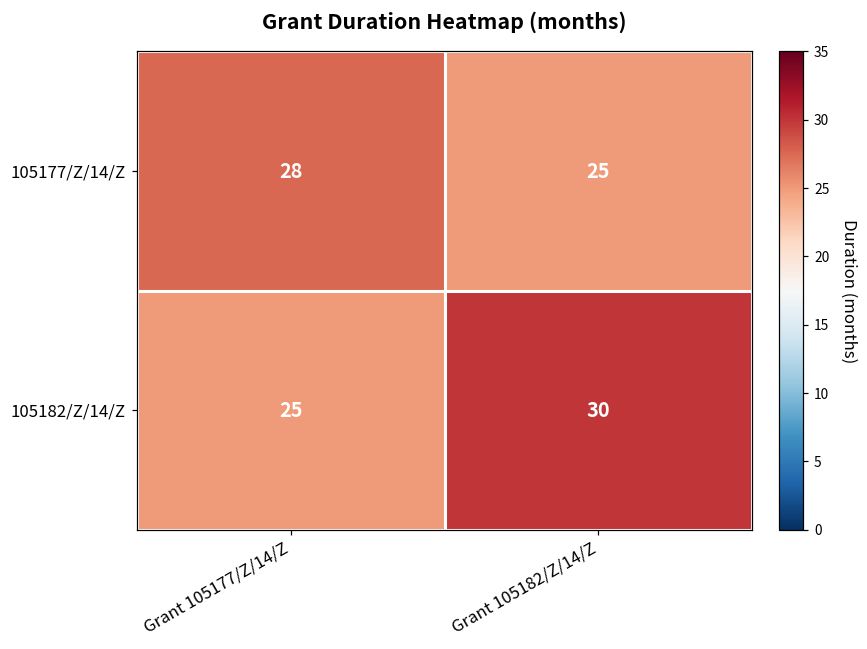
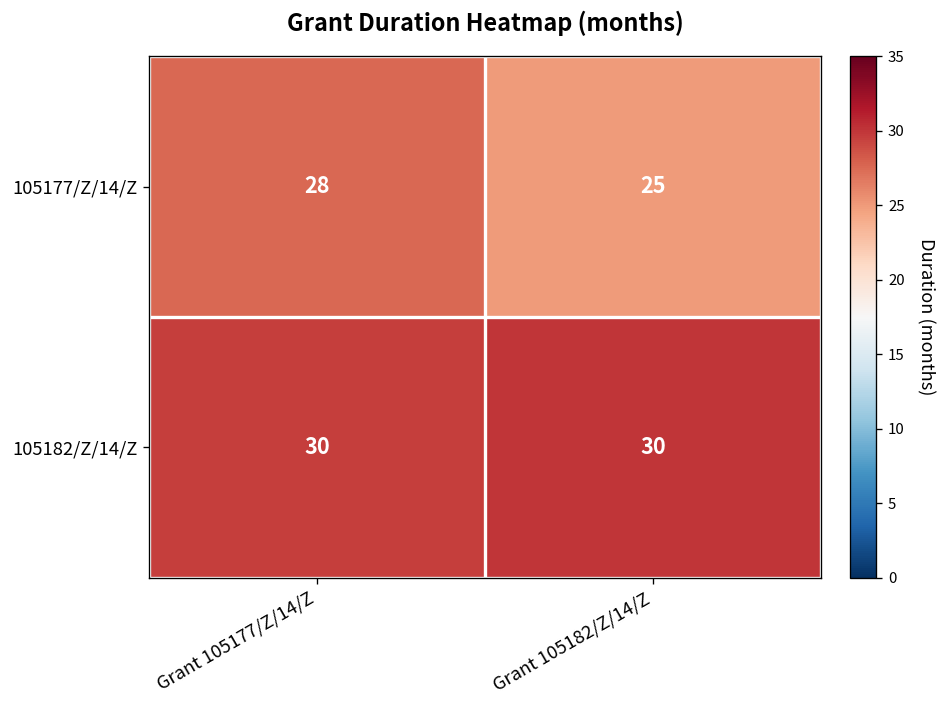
105182/Z/14/Z, Grant 105177/Z/14/Z: 25 -> 30
